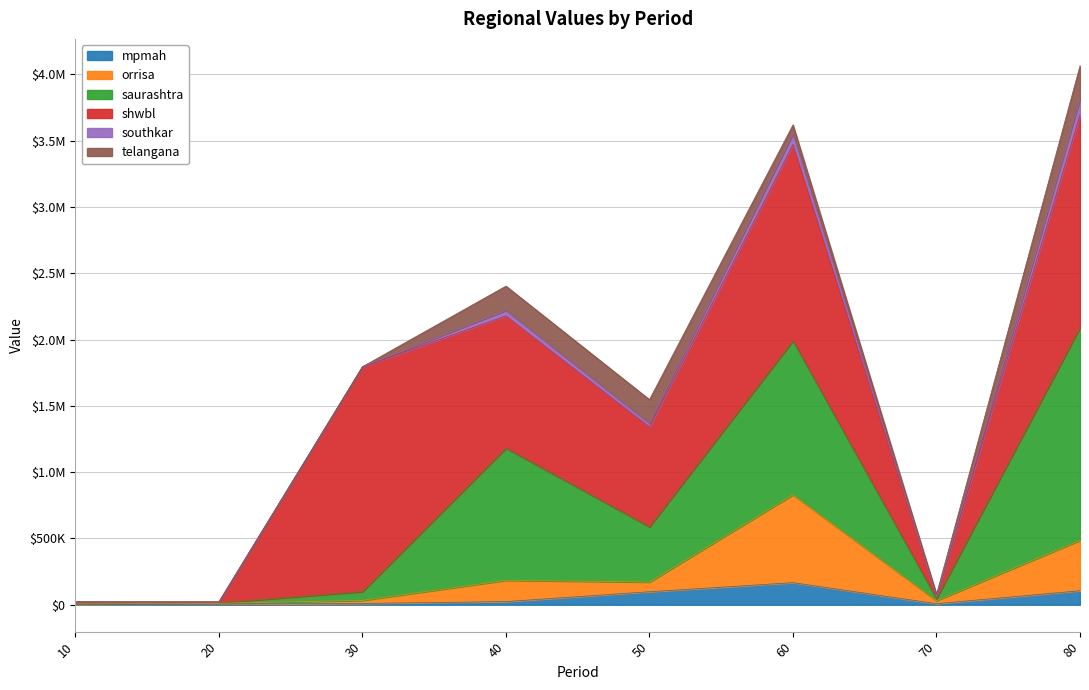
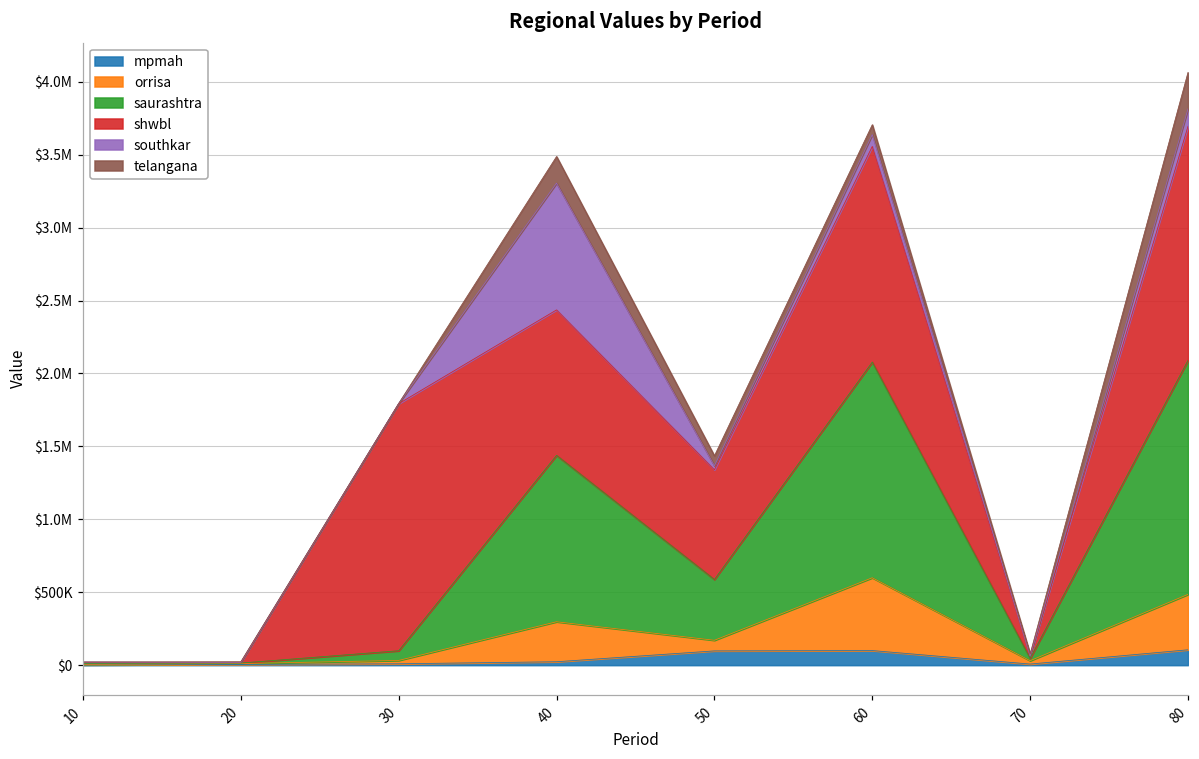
orrisa, 40: $160000 -> $270000
saurashtra, 40: $1000000 -> $1140000
southkar, 40: $40000 -> $870000
telangana, 50: $180000 -> $70000
mpmah, 60: $170000 -> $100000
orrisa, 60: $660000 -> $500000
saurashtra, 60: $1160000 -> $1480000
